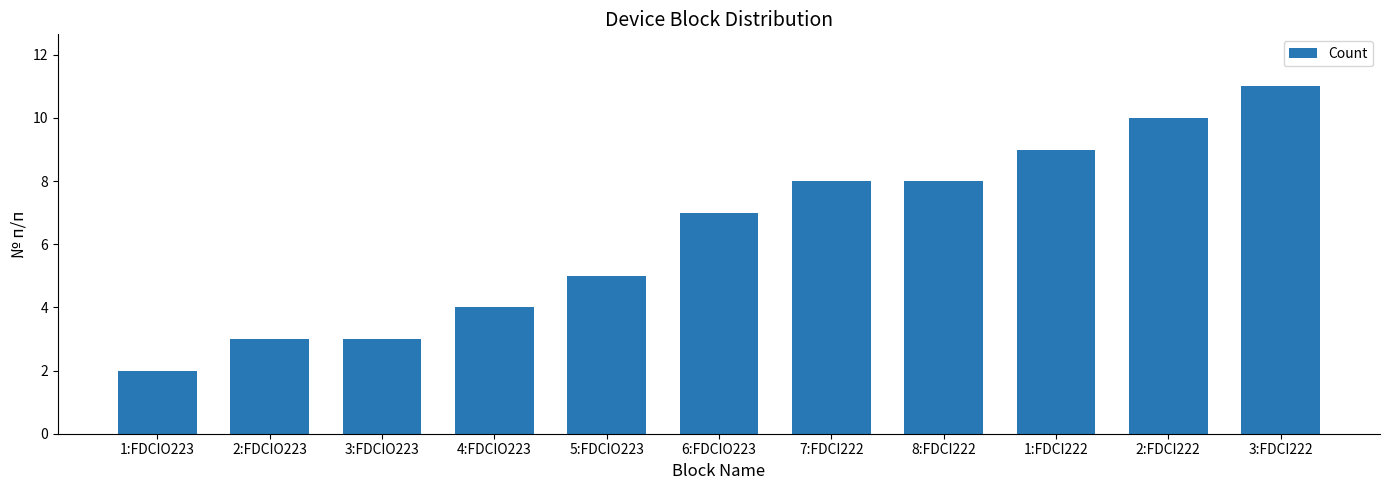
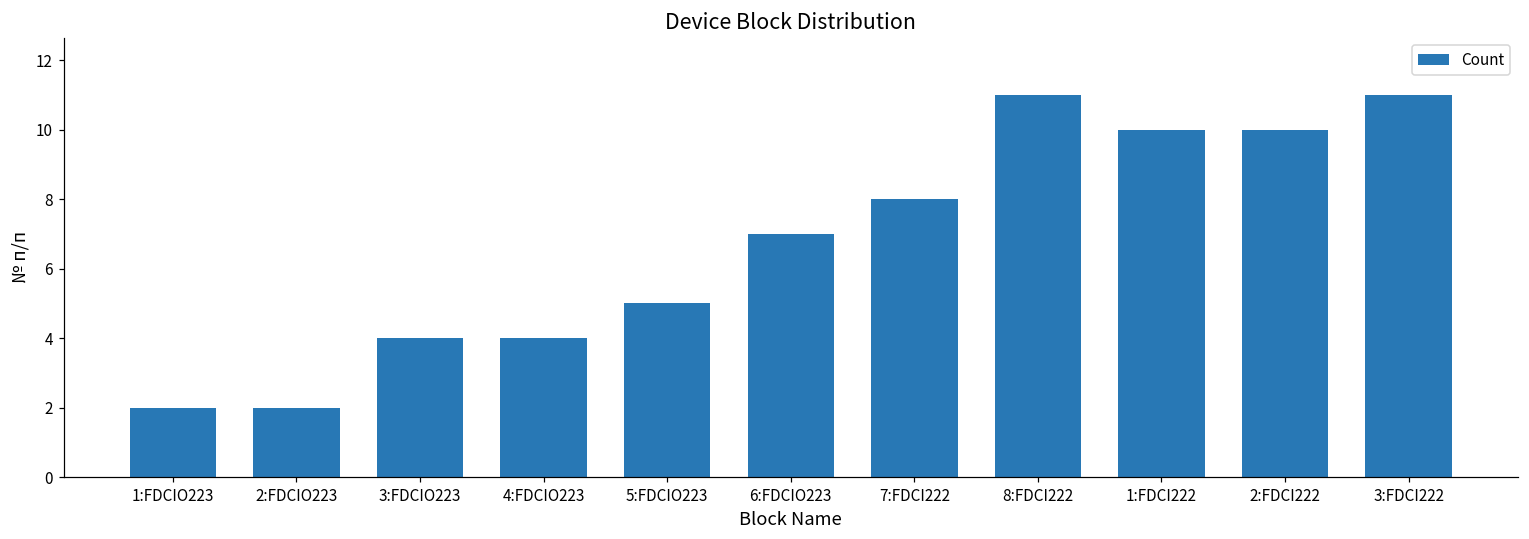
2:FDCIO223: 3 -> 2
3:FDCIO223: 3 -> 4
8:FDCI222: 8 -> 11
1:FDCI222: 9 -> 10
